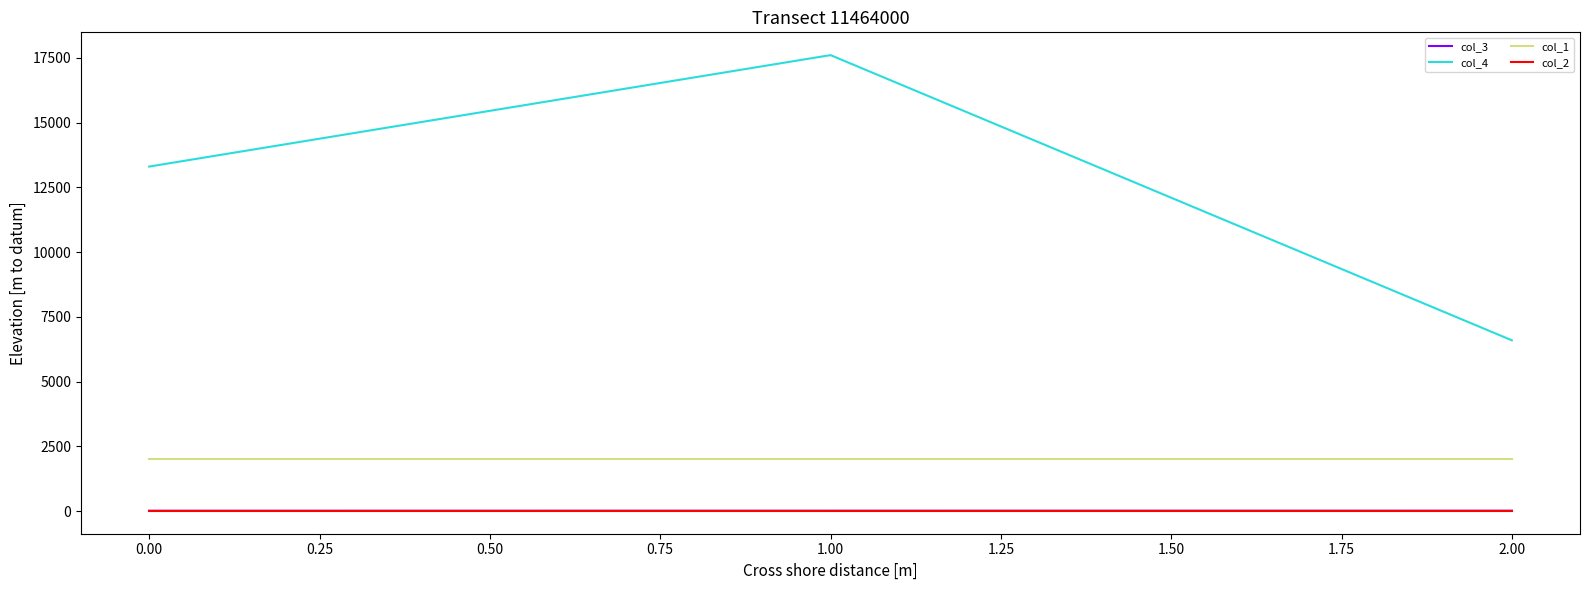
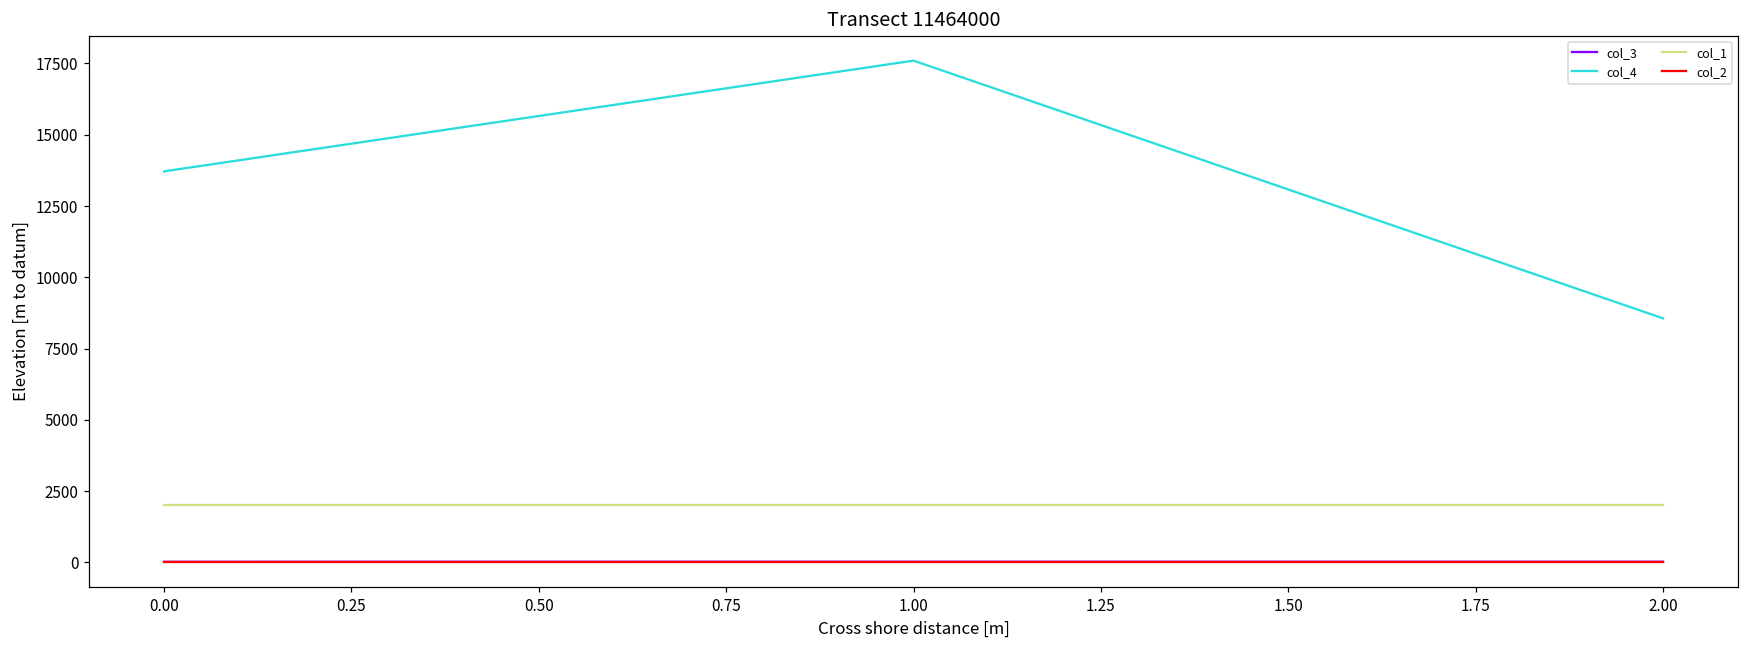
col_4, 0.00: 13300 -> 13700
col_4, 2.00: 6600 -> 8600
